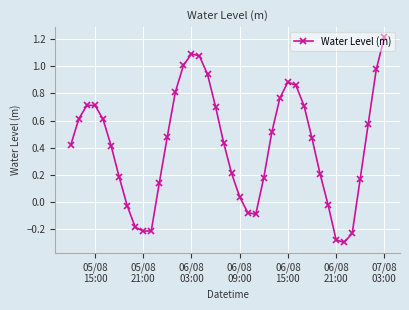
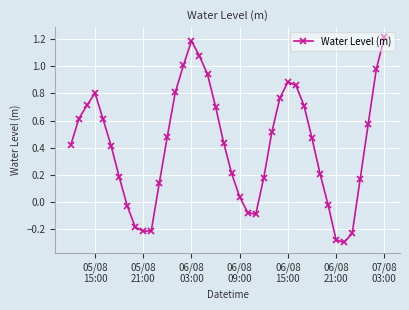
05/08 15:00: 0.71 -> 0.80
06/08 03:00: 1.09 -> 1.19
